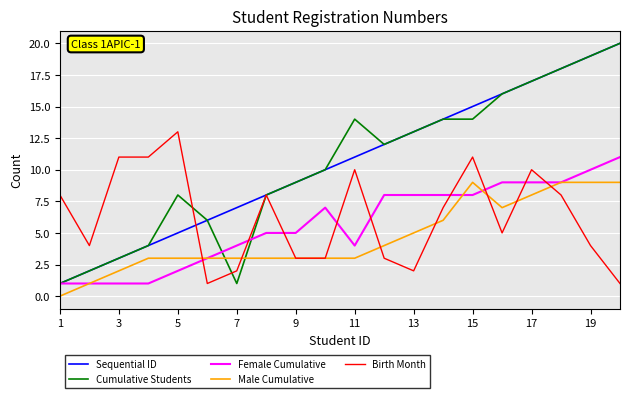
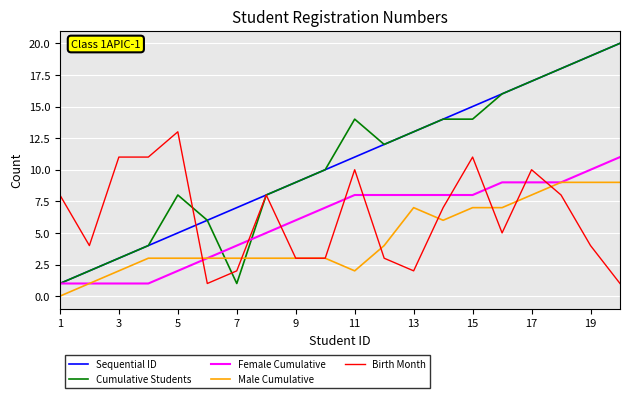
Female Cumulative, 9: 5 -> 6
Female Cumulative, 11: 4 -> 8
Male Cumulative, 11: 3 -> 2
Male Cumulative, 13: 5 -> 7
Male Cumulative, 15: 9 -> 7
